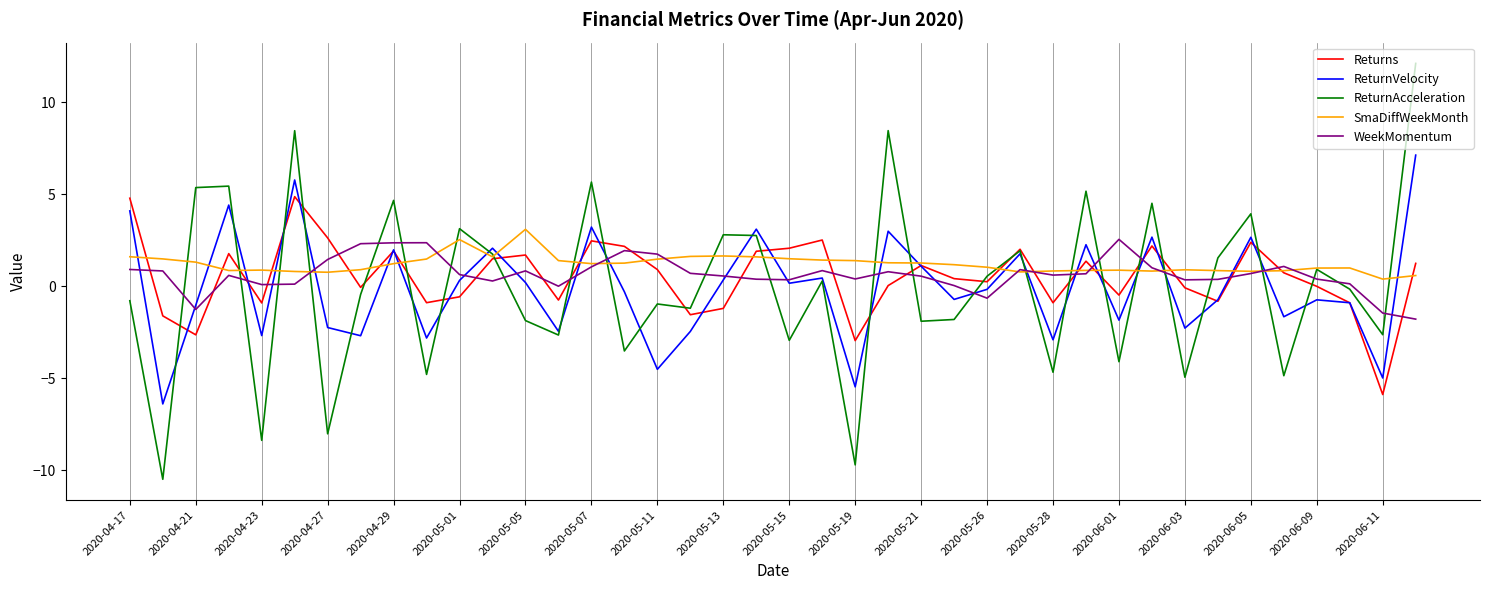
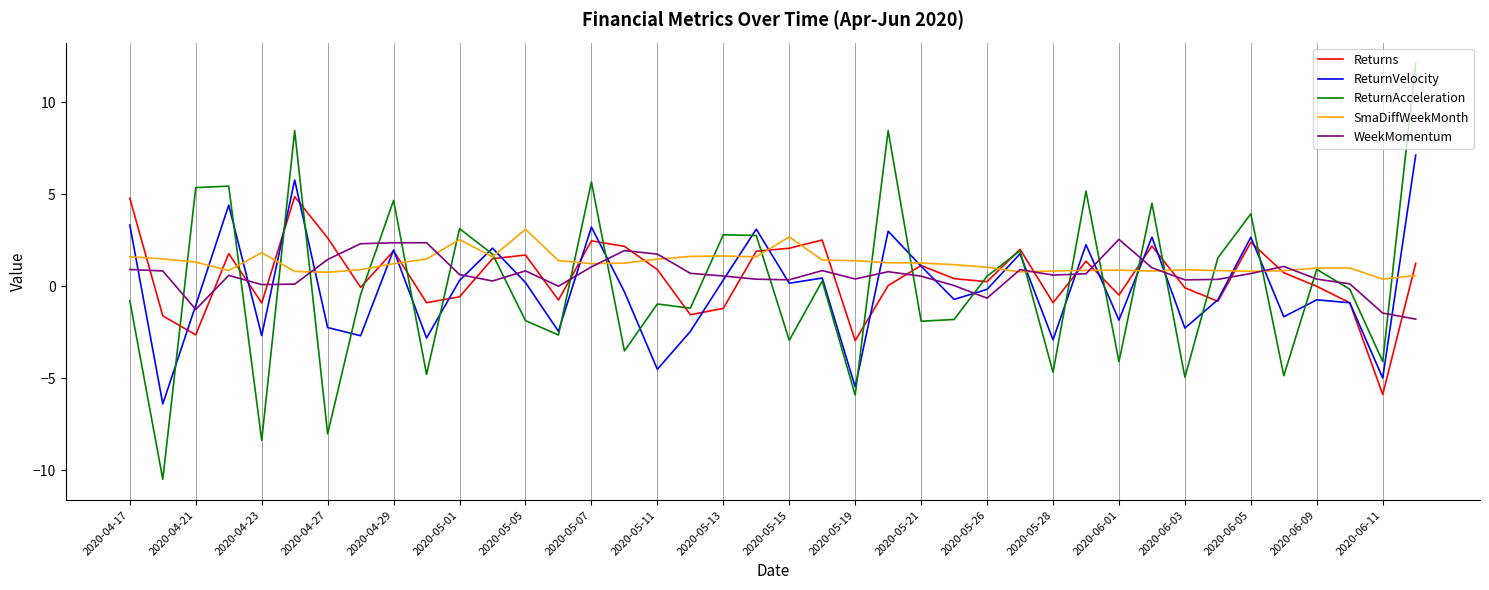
ReturnVelocity, 2020-04-17: 4.1 -> 3.3
SmaDiffWeekMonth, 2020-04-23: 0.9 -> 1.8
SmaDiffWeekMonth, 2020-05-15: 1.5 -> 2.7
ReturnAcceleration, 2020-05-19: -9.7 -> -5.9
ReturnAcceleration, 2020-06-11: -2.6 -> -4.1
